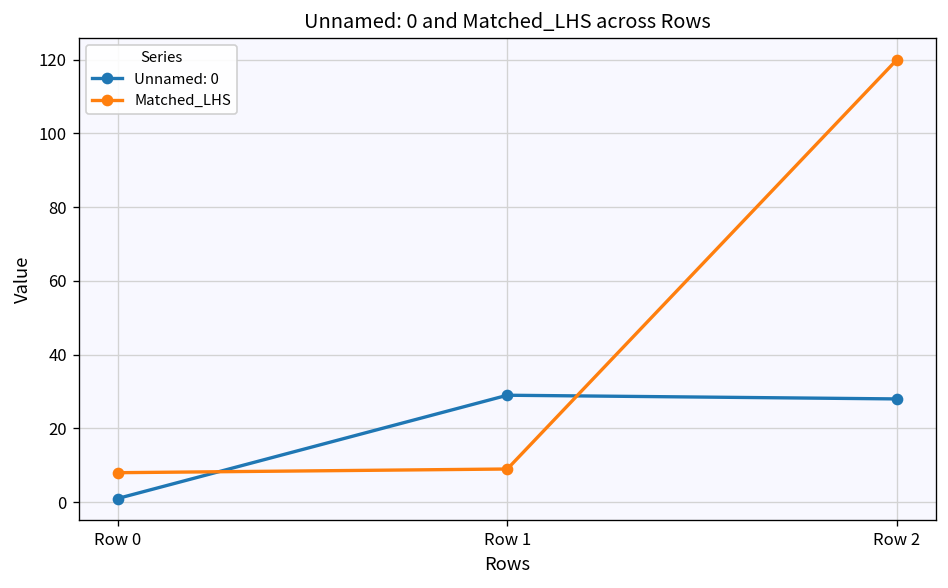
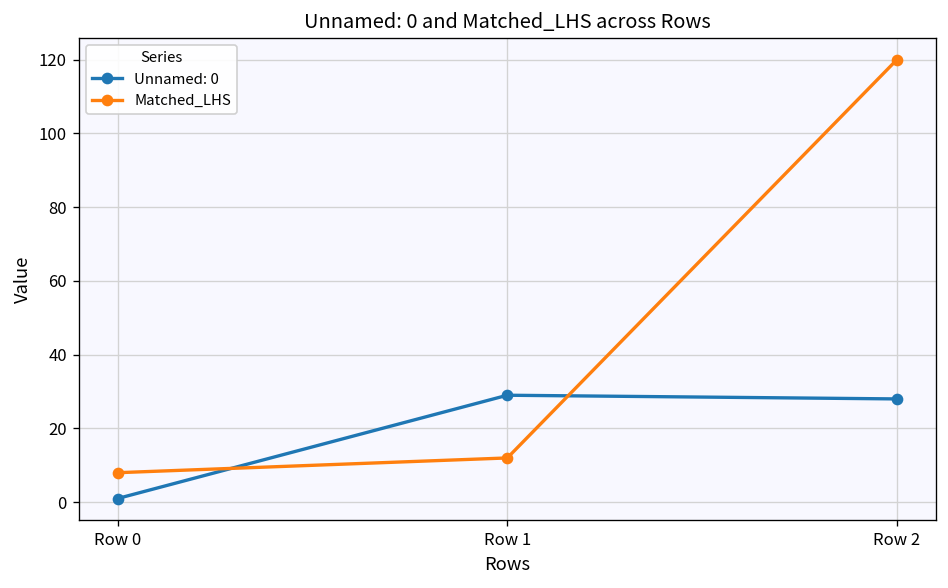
Matched_LHS, Row 1: 9 -> 12
